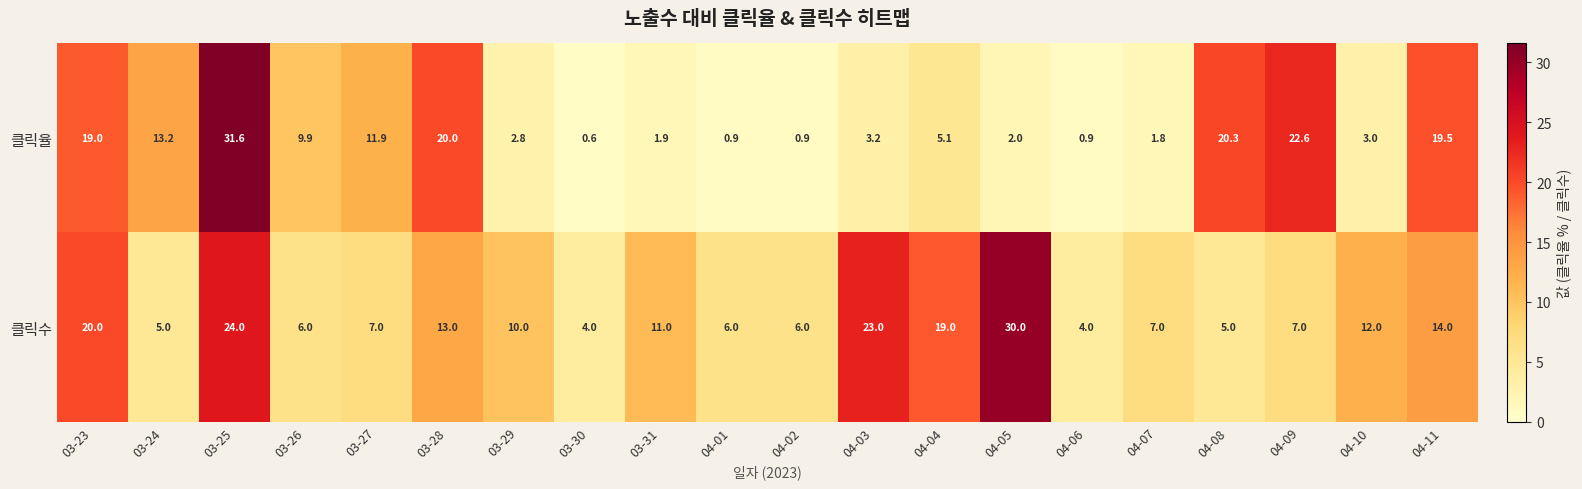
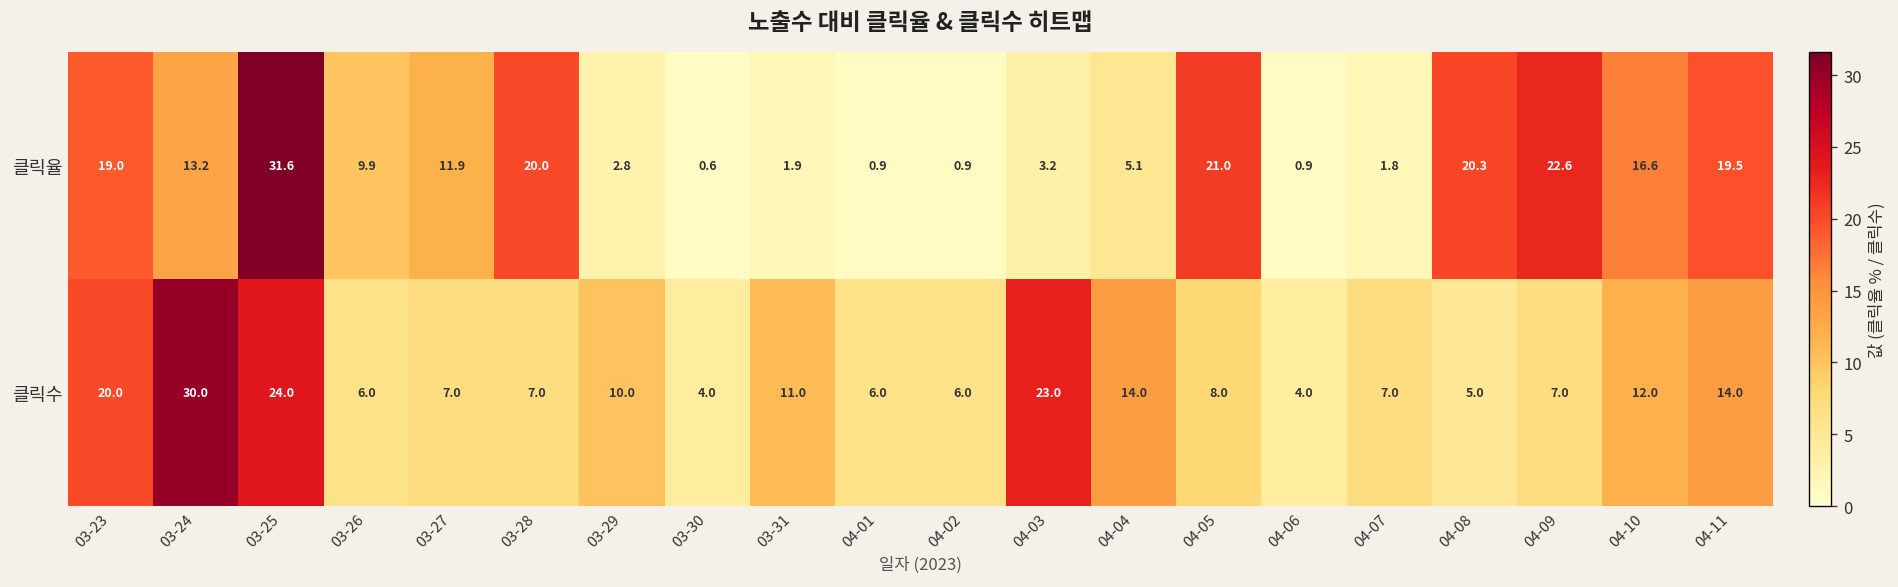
클릭율, 04-05: 2.0 -> 21.0
클릭율, 04-10: 3.0 -> 16.6
클릭수, 03-24: 5.0 -> 30.0
클릭수, 03-28: 13.0 -> 7.0
클릭수, 04-04: 19.0 -> 14.0
클릭수, 04-05: 30.0 -> 8.0
